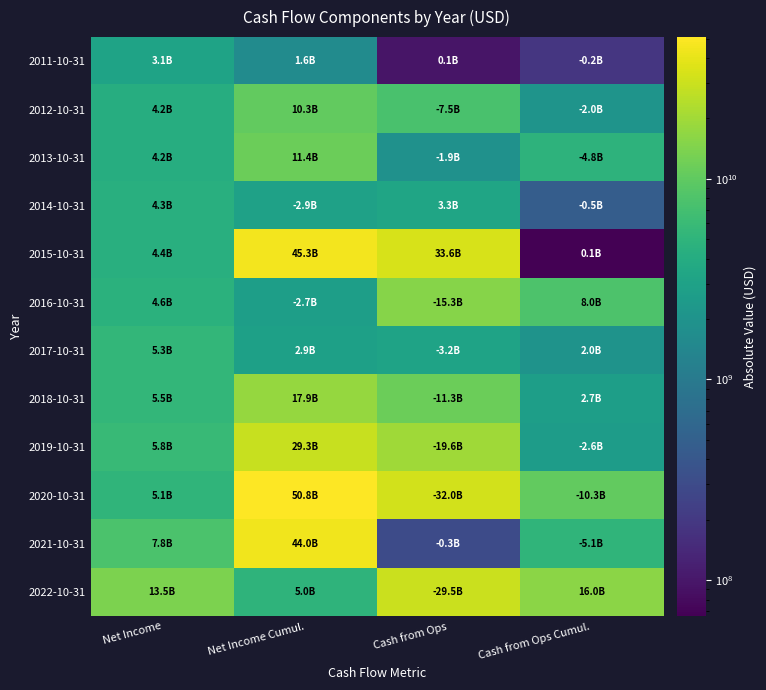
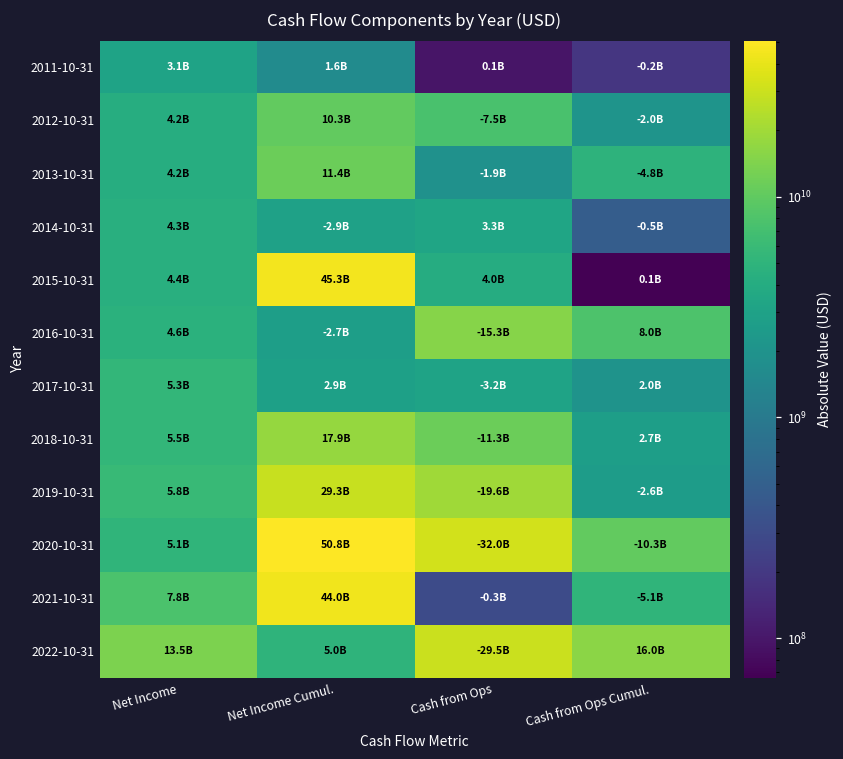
2015-10-31, Cash from Ops: 33.6B -> 4.0B
